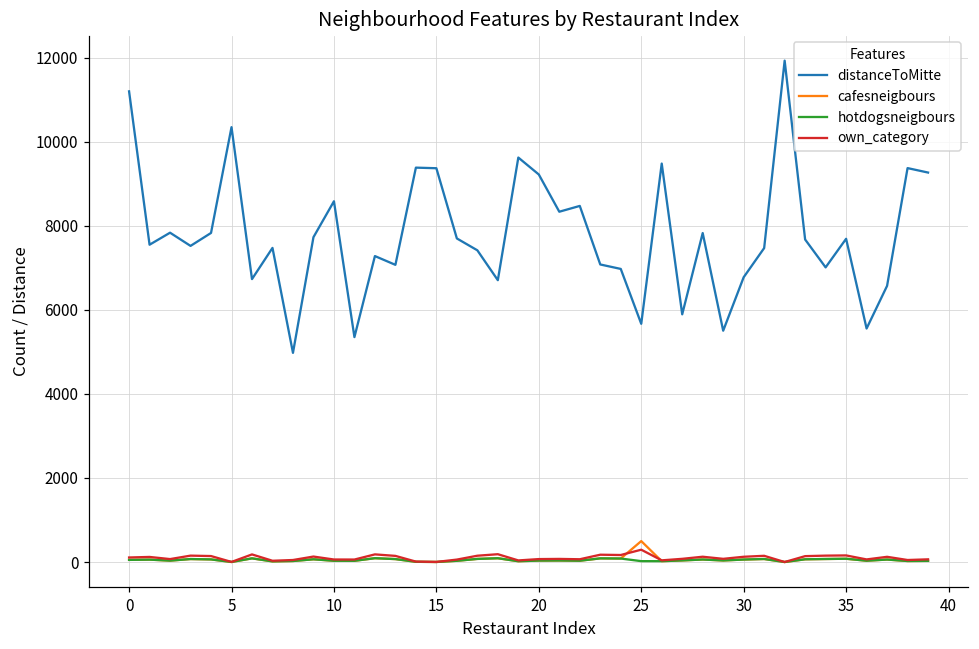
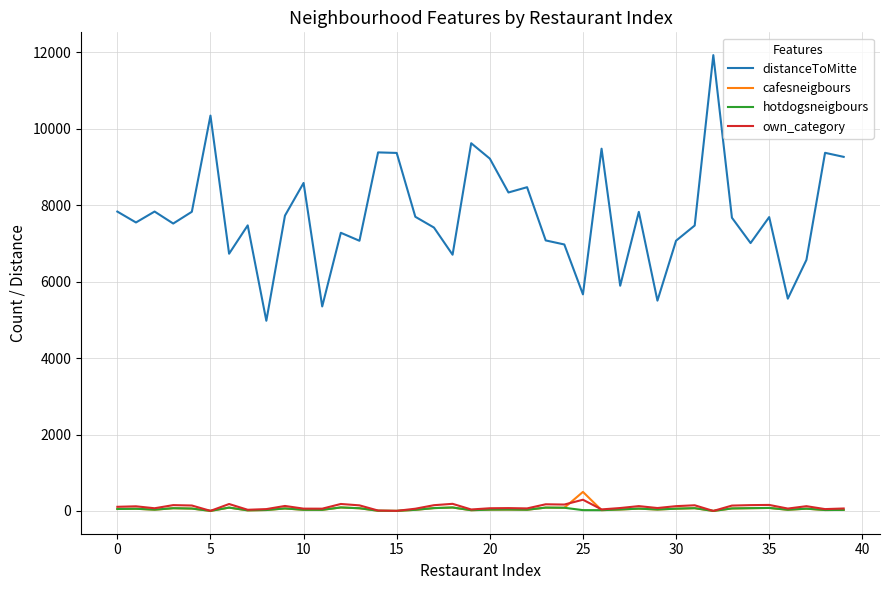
distanceToMitte, 0: 11200 -> 7800
distanceToMitte, 30: 6800 -> 7100
